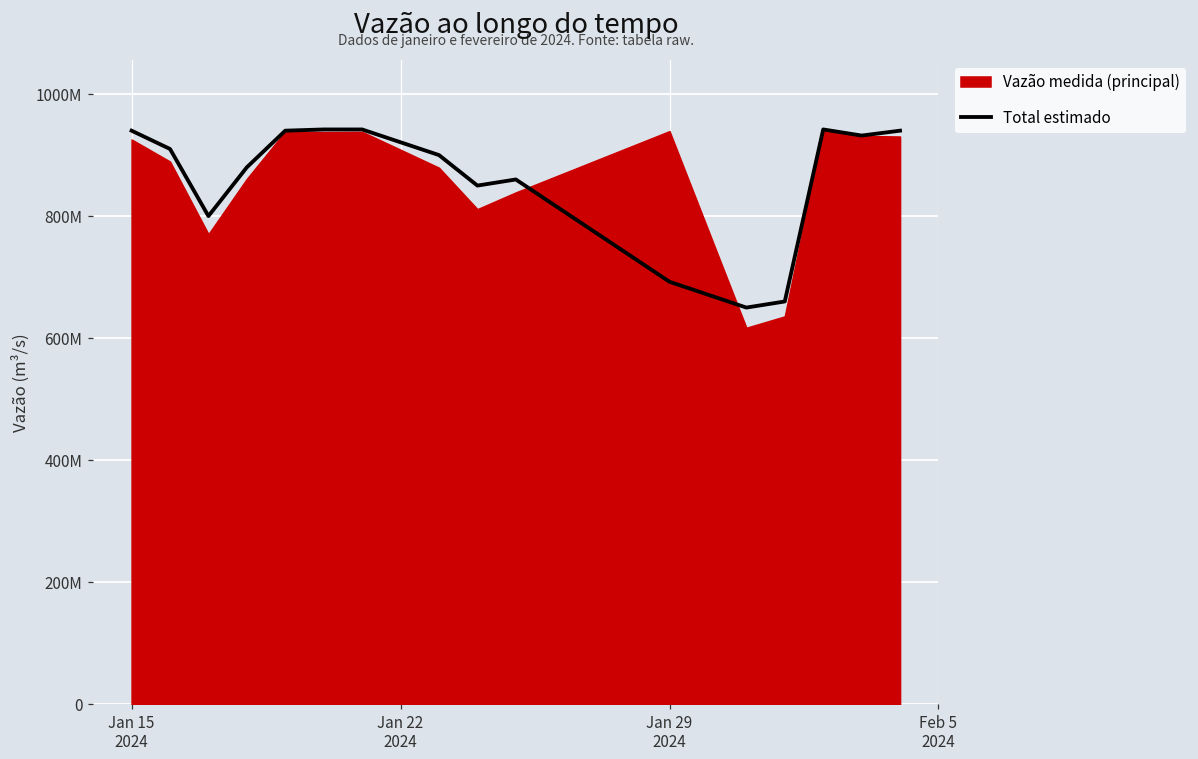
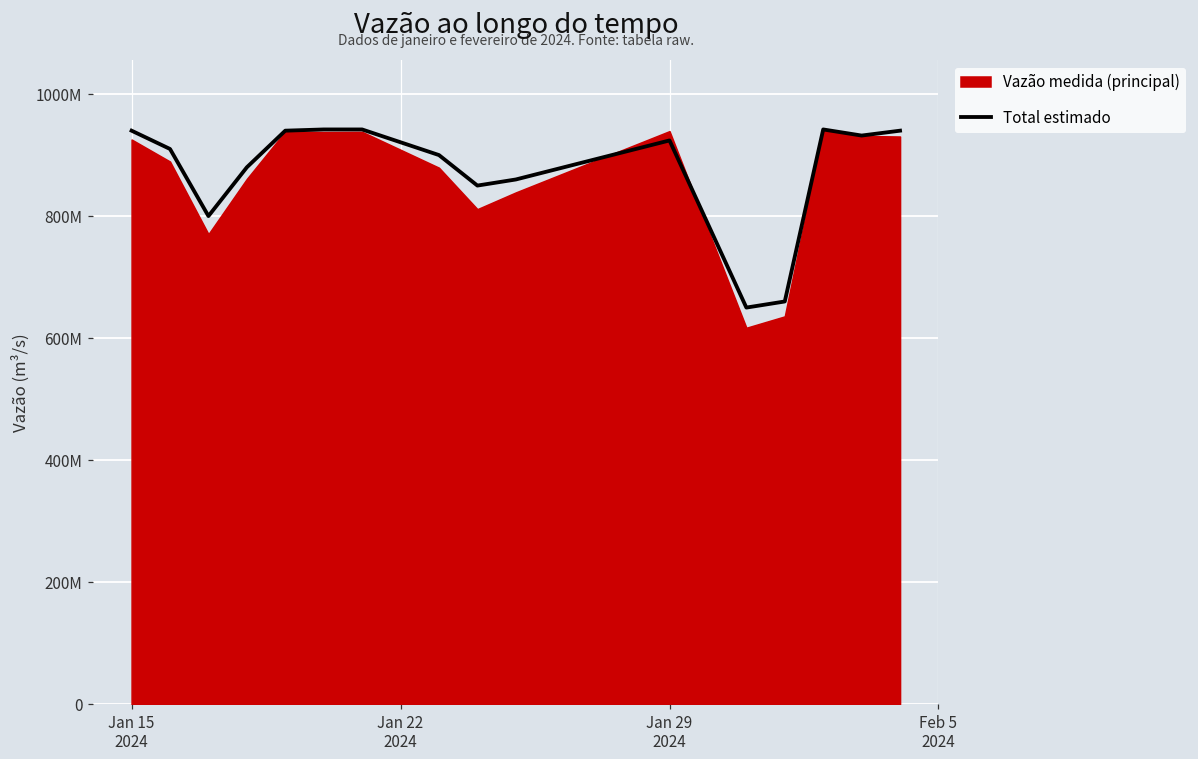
Total estimado, Jan 29 2024: 690000000 -> 920000000
